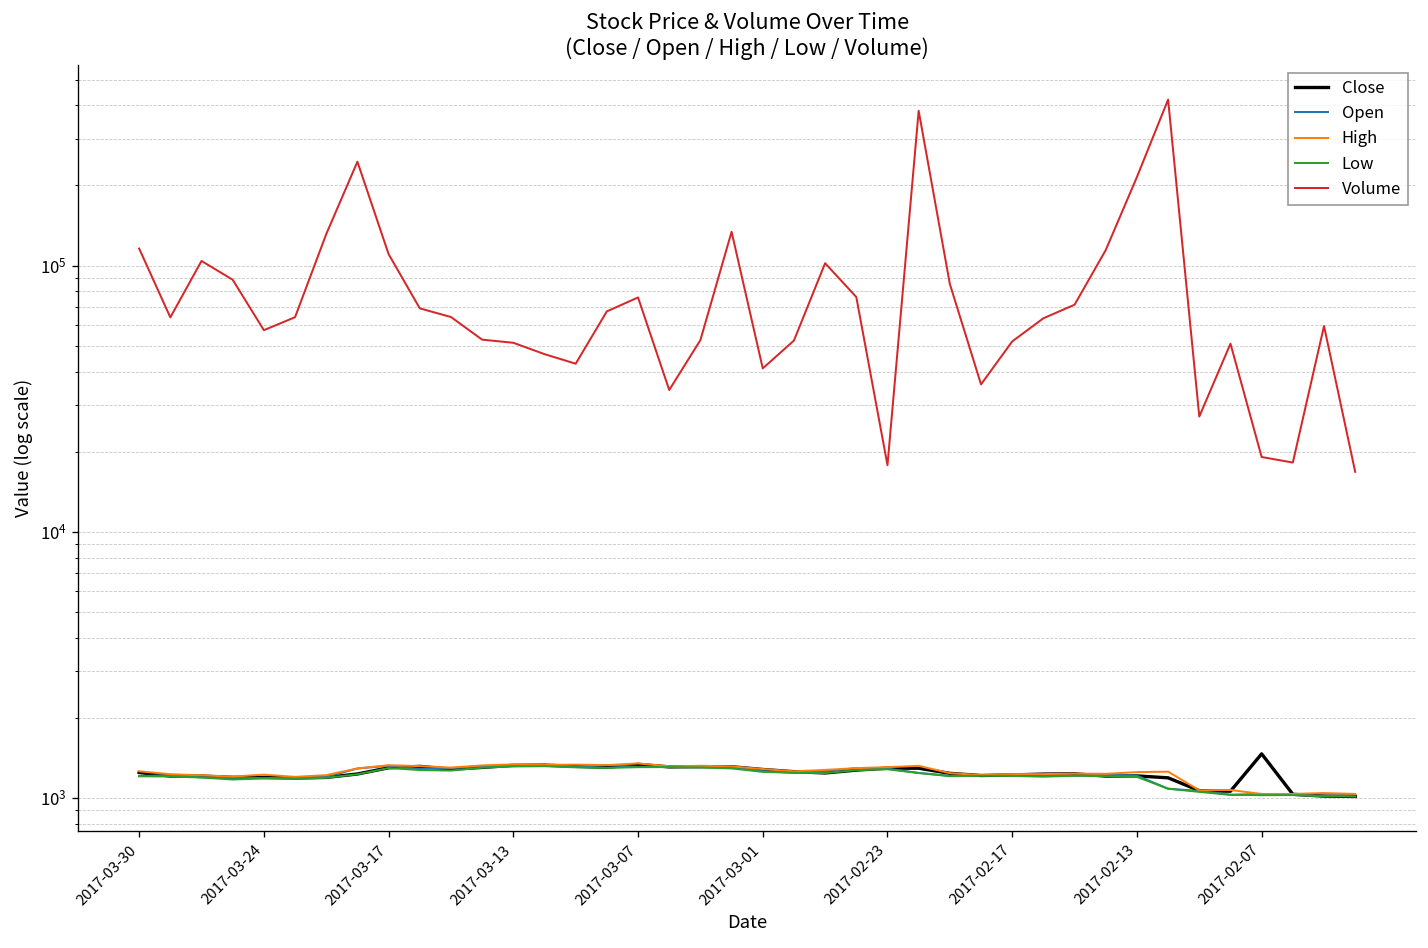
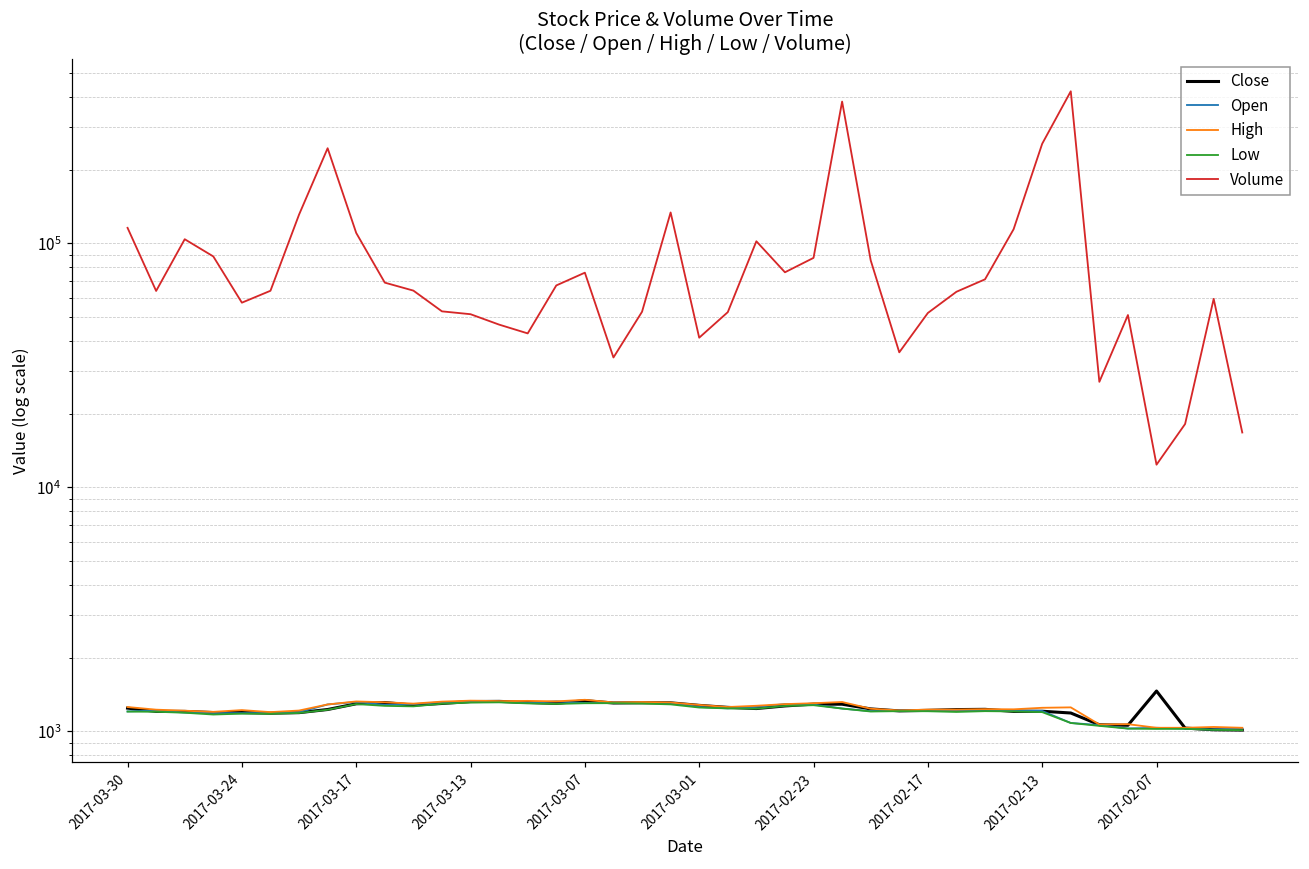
Volume, 2017-02-23: 18000 -> 87000
Volume, 2017-02-13: 220000 -> 260000
Volume, 2017-02-07: 19000 -> 12000
